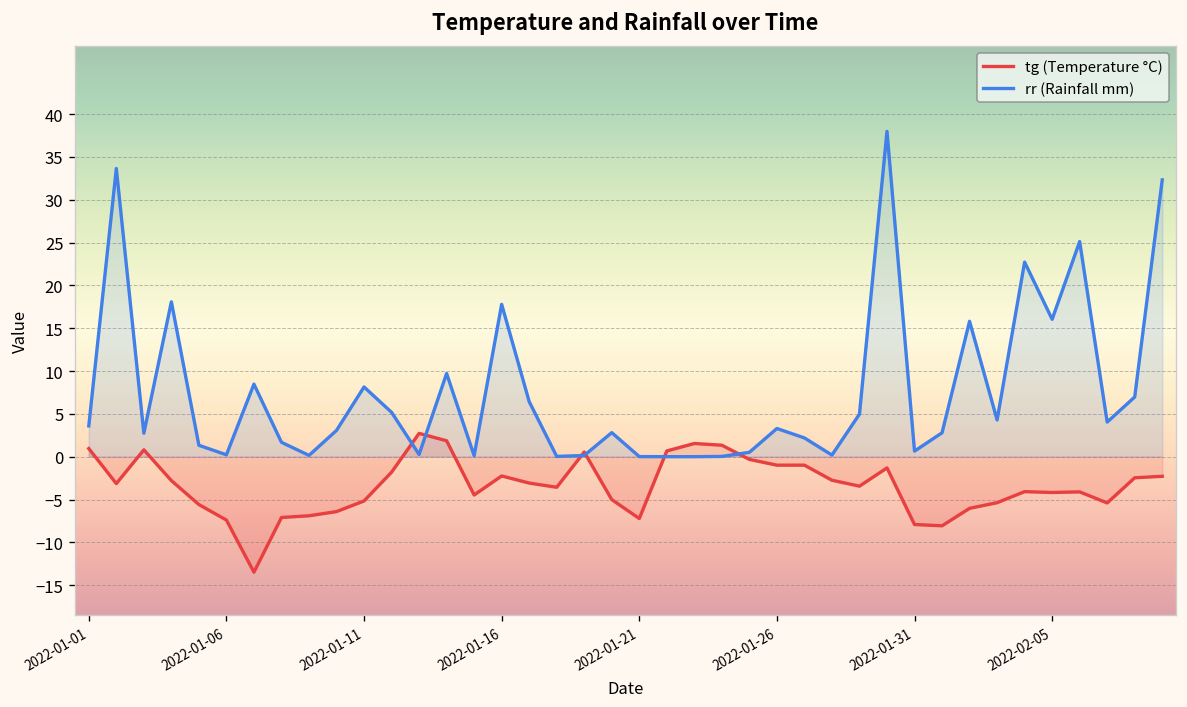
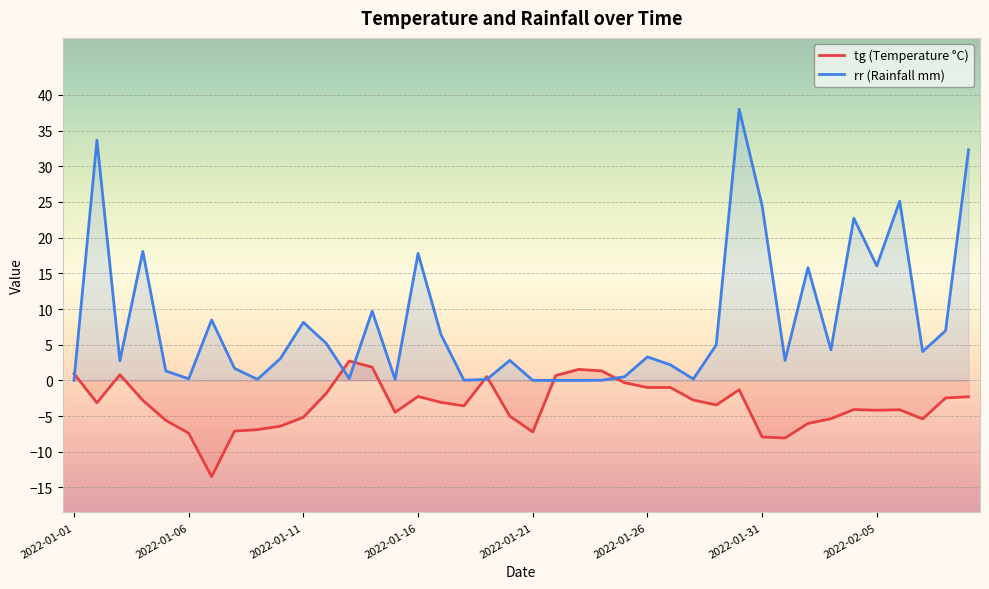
rr (Rainfall mm), 2022-01-01: 4 -> 0
rr (Rainfall mm), 2022-01-31: 1 -> 24
